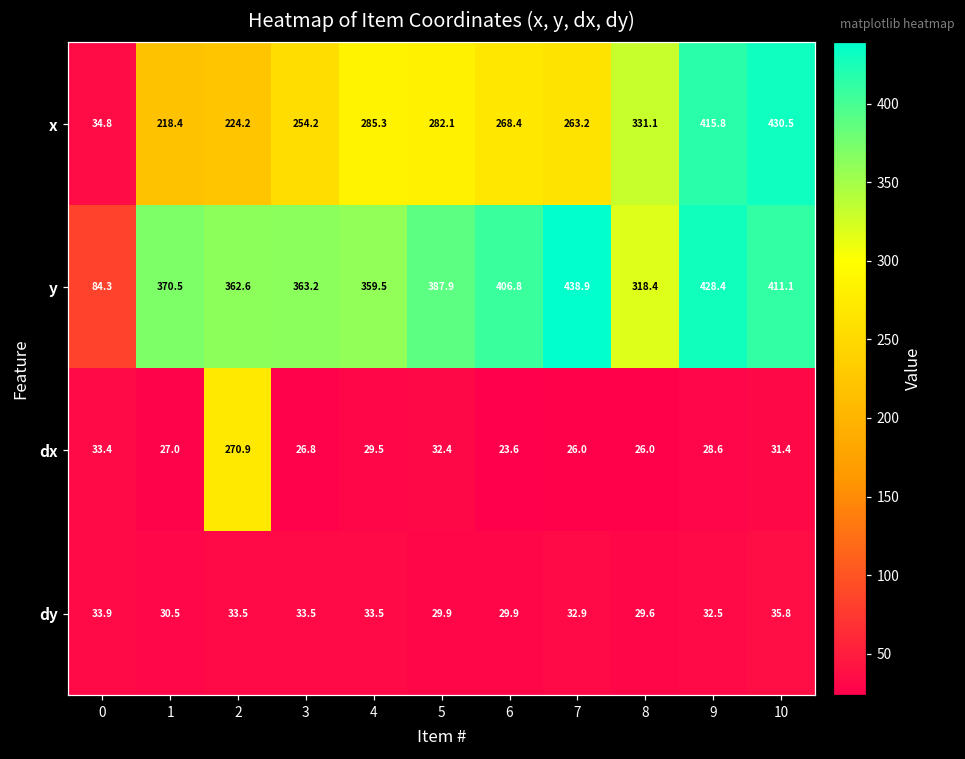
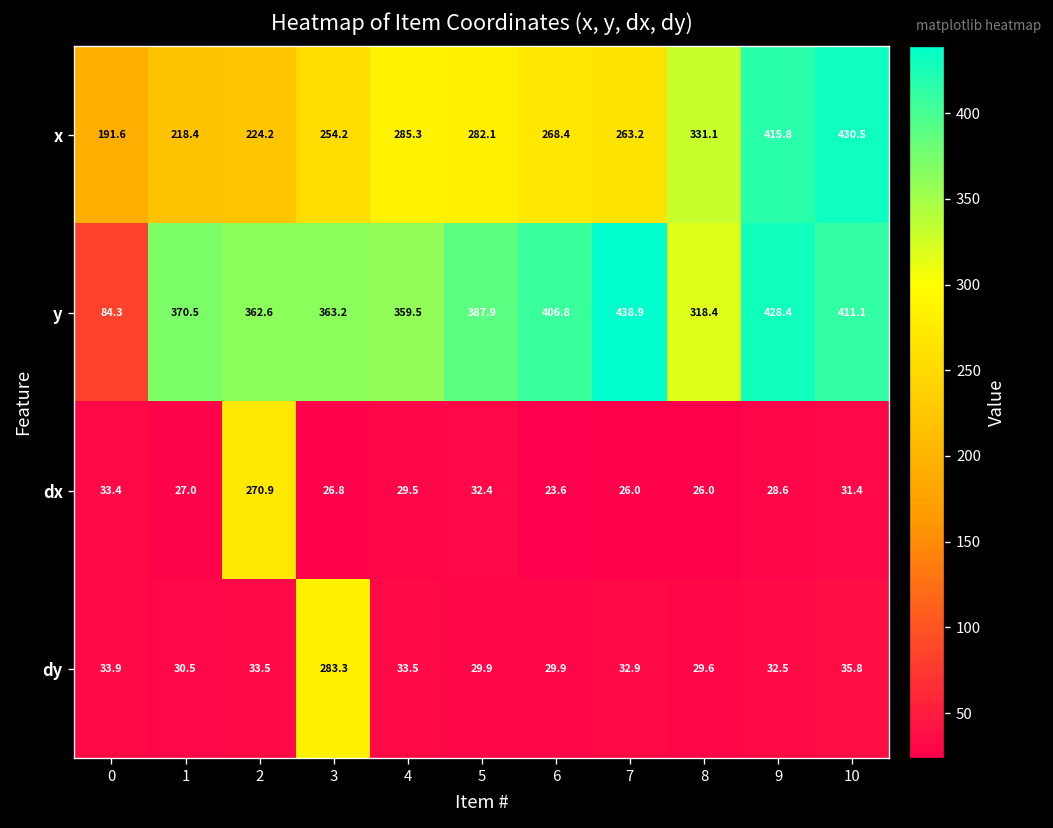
x, 0: 34.8 -> 191.6
dy, 3: 33.5 -> 283.3
